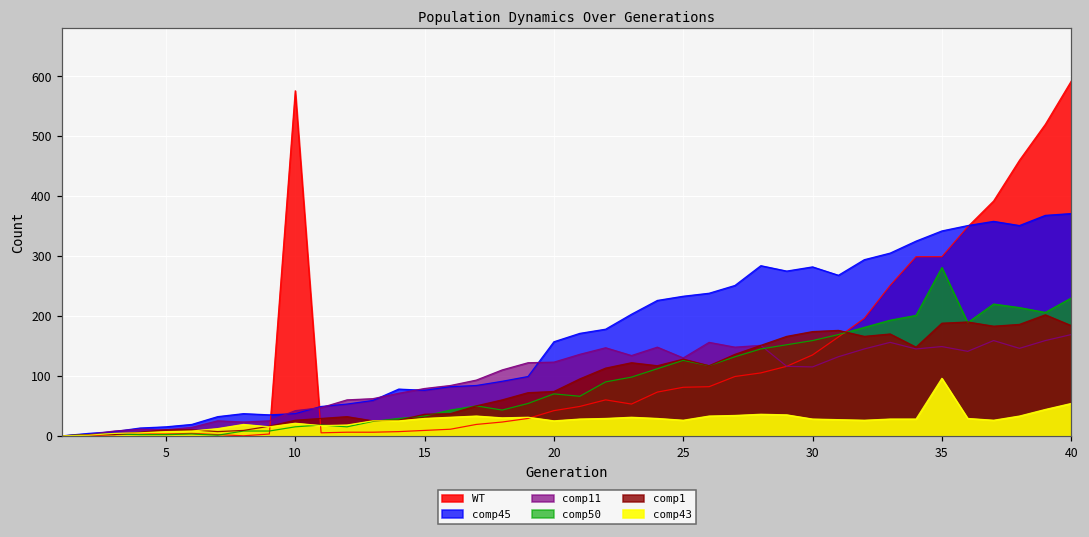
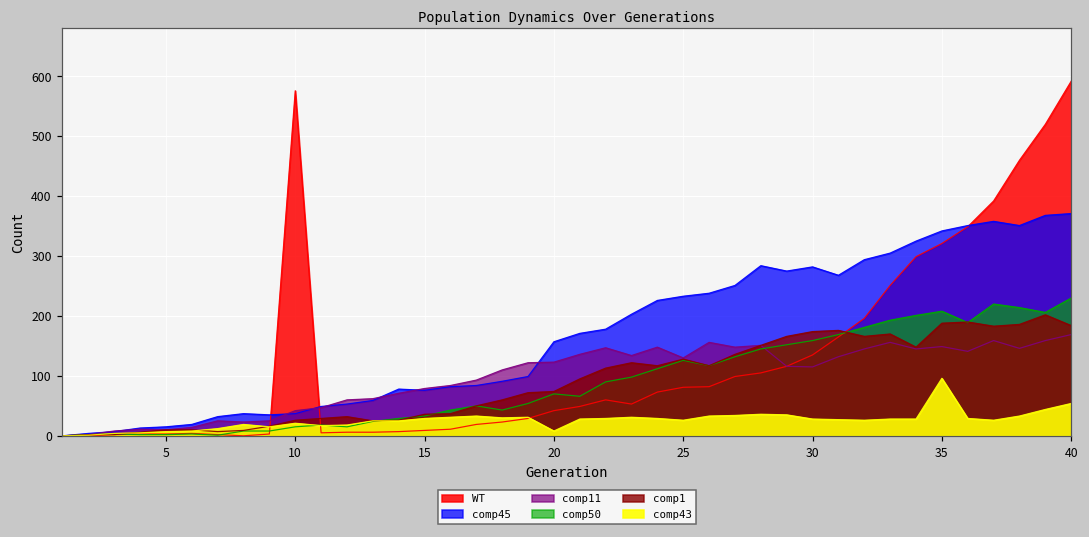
comp43, 20: 30 -> 10
WT, 35: 300 -> 320
comp50, 35: 280 -> 210
